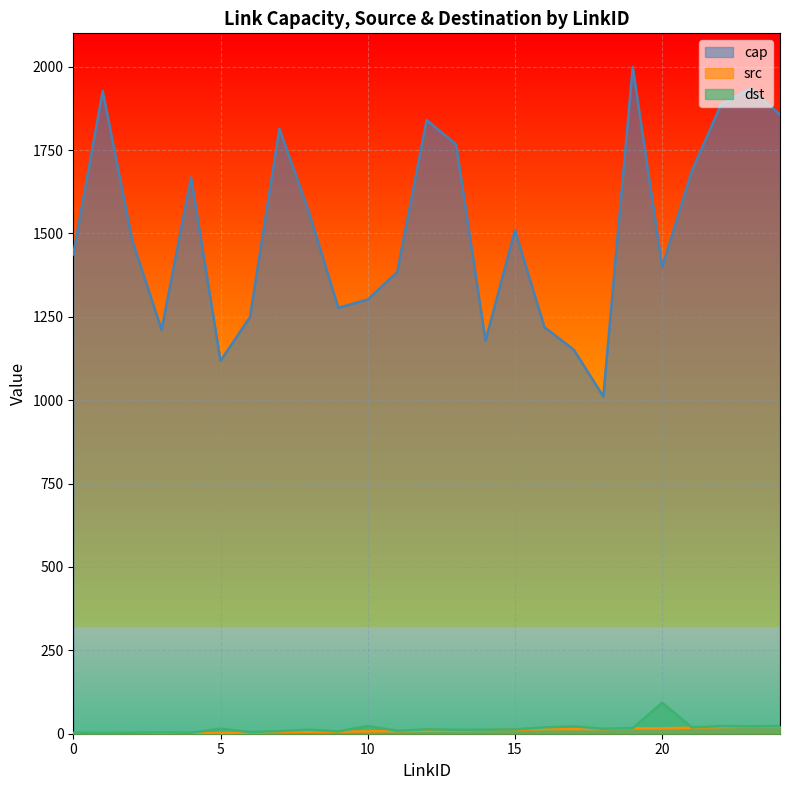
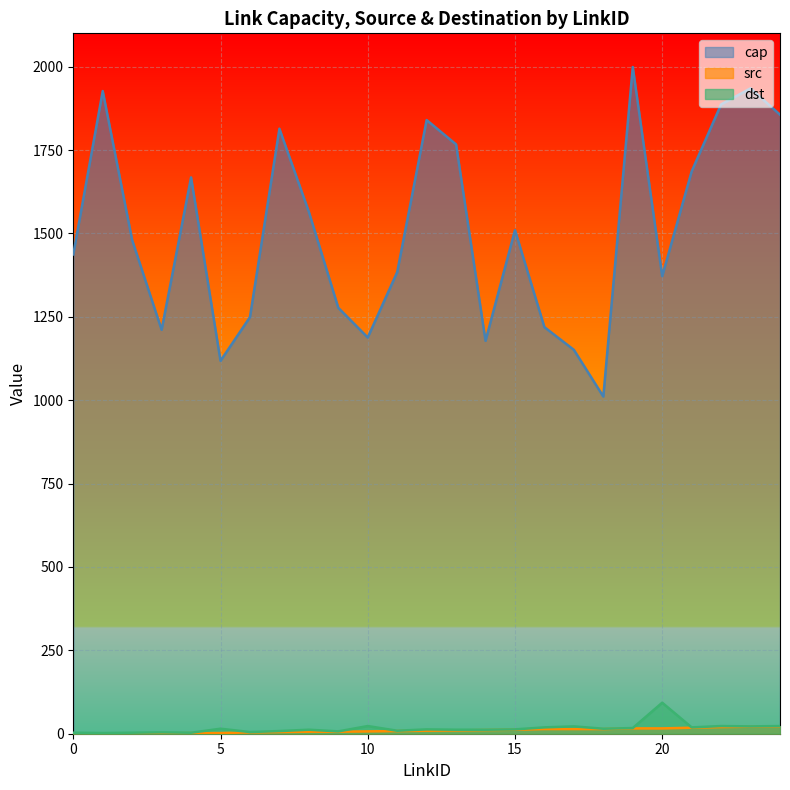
cap, 10: 1300 -> 1190
cap, 20: 1400 -> 1370
